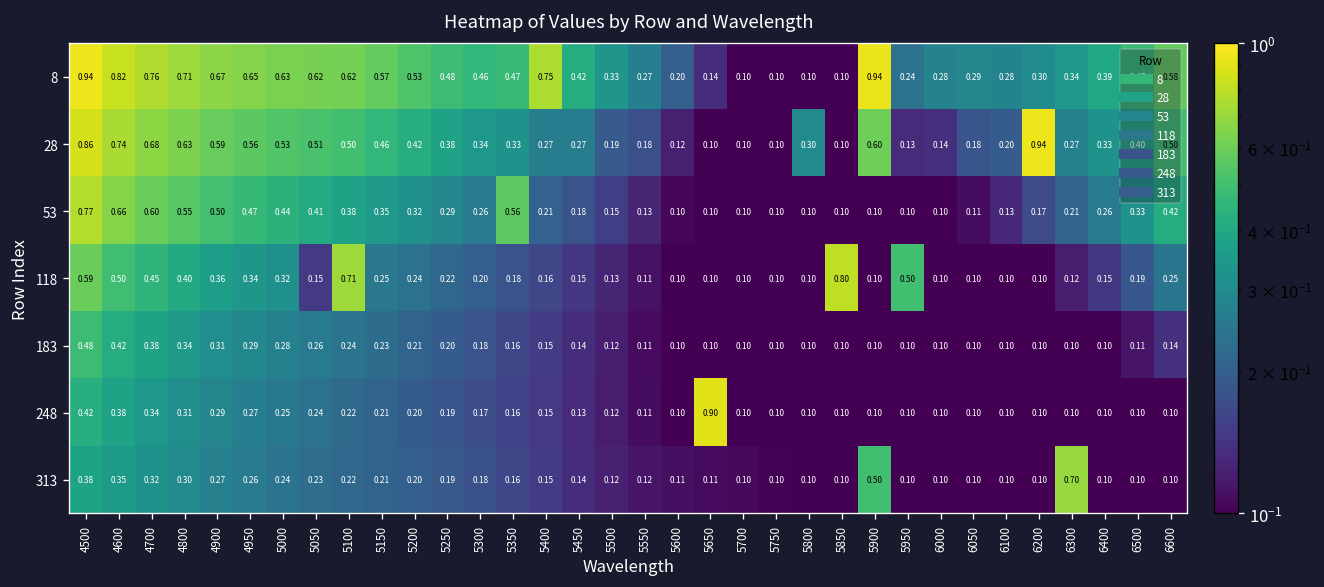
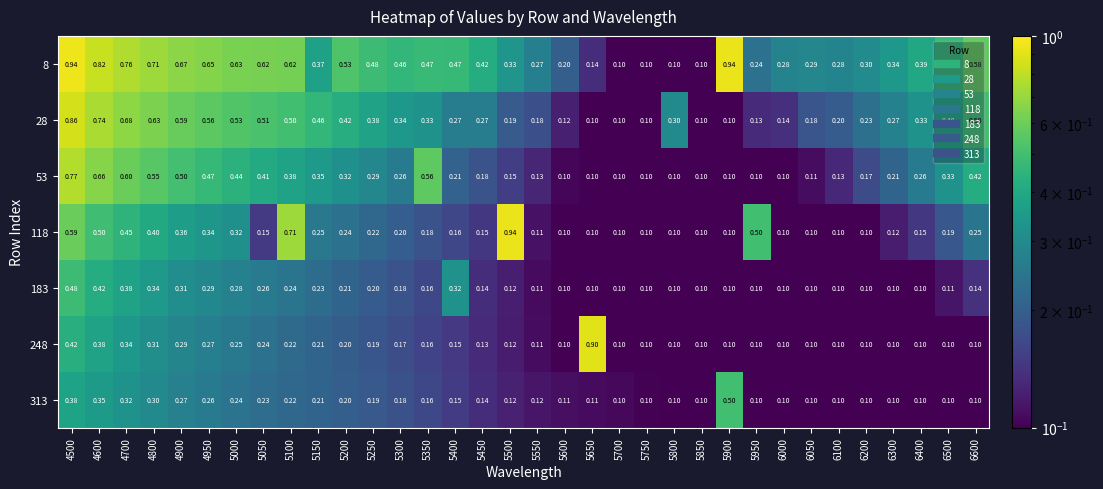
8, 5150: 0.57 -> 0.37
8, 5400: 0.75 -> 0.47
28, 5900: 0.60 -> 0.10
28, 6200: 0.94 -> 0.23
118, 5500: 0.13 -> 0.94
118, 5850: 0.80 -> 0.10
183, 5400: 0.15 -> 0.32
313, 6300: 0.70 -> 0.10
